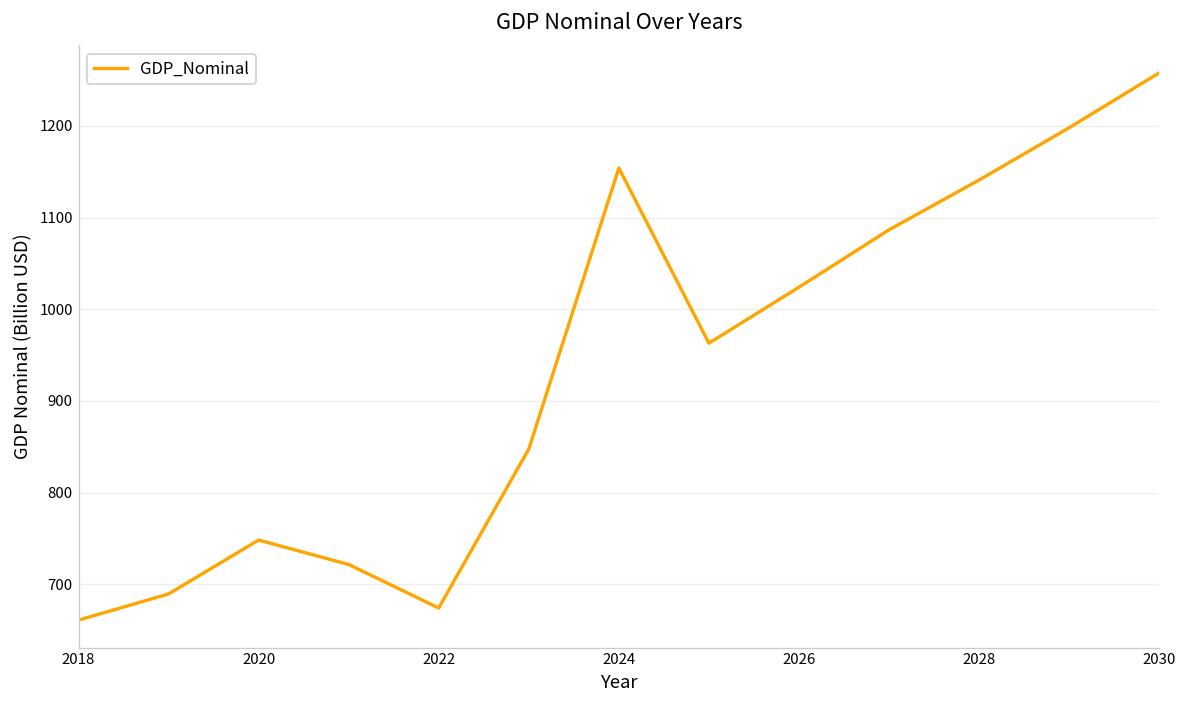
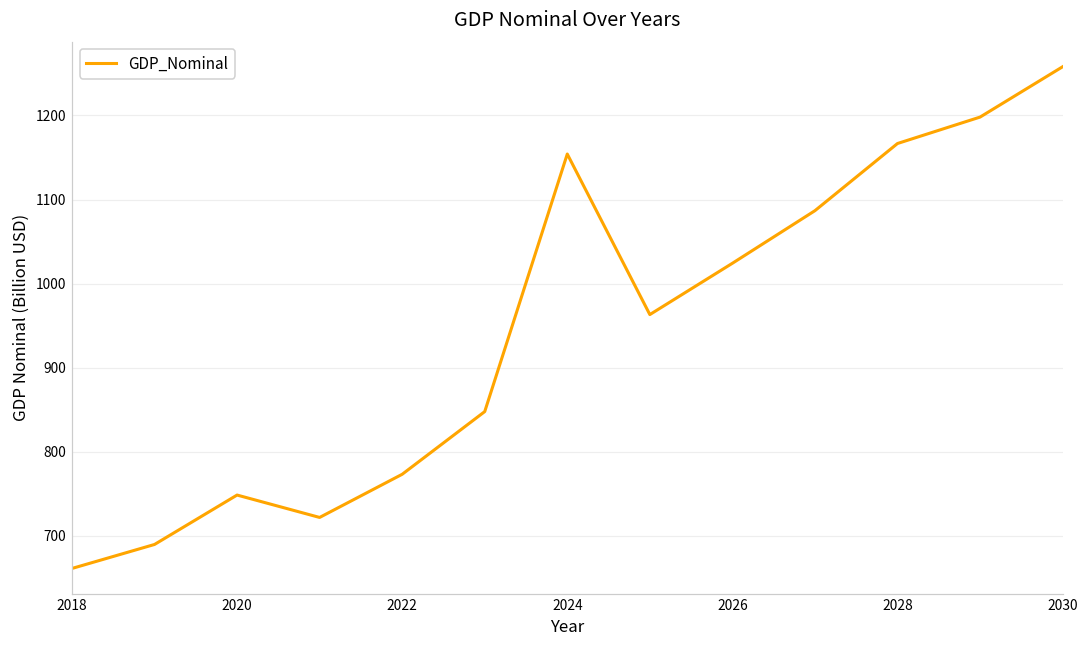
2022: 670 -> 770
2028: 1140 -> 1170
